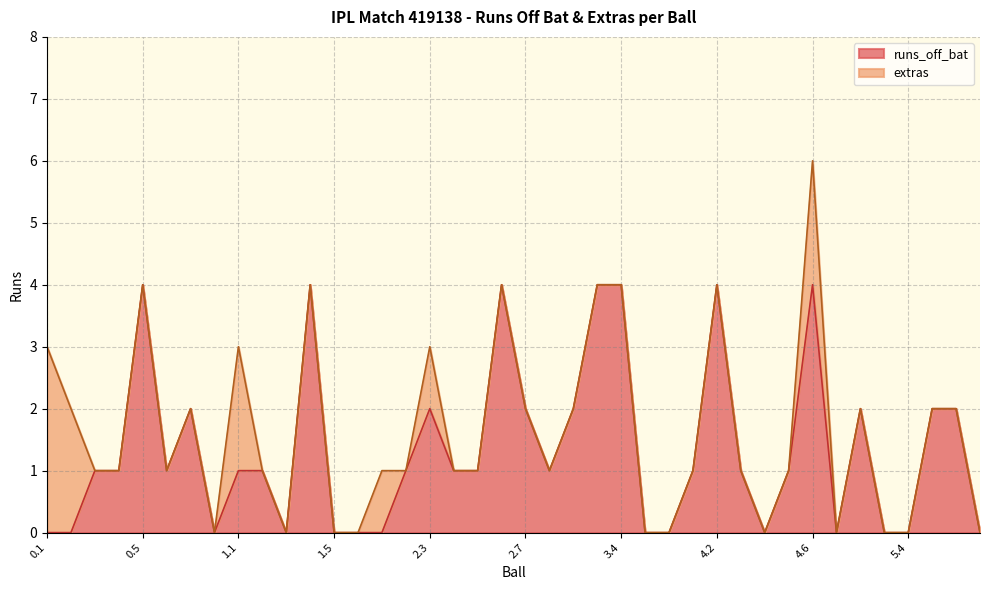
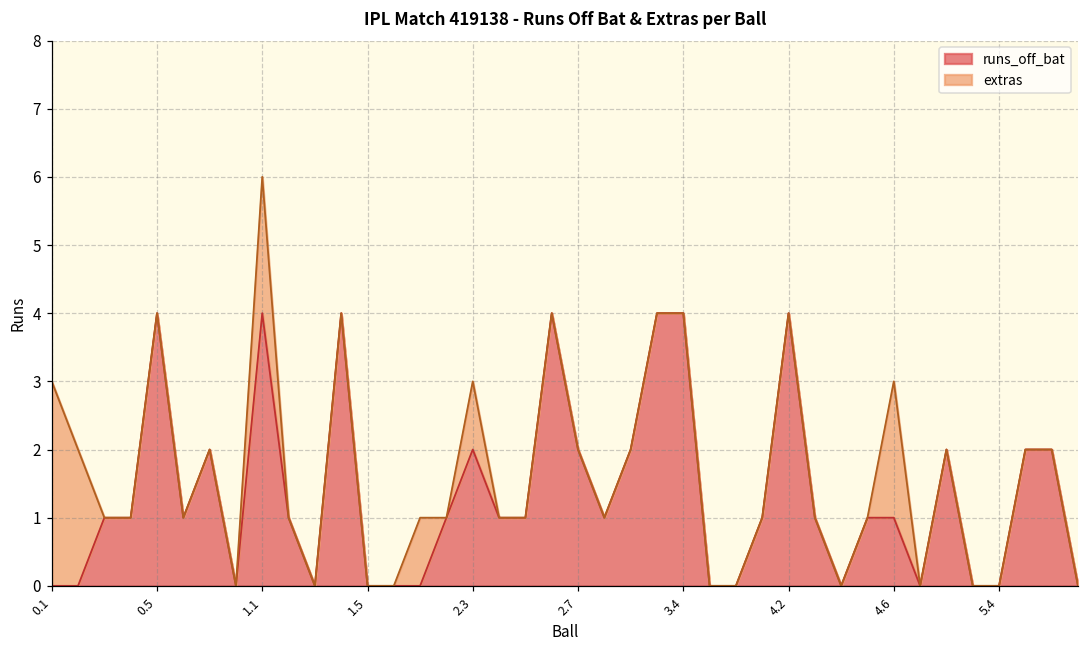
runs_off_bat, 1.1: 1 -> 4
runs_off_bat, 4.6: 4 -> 1
